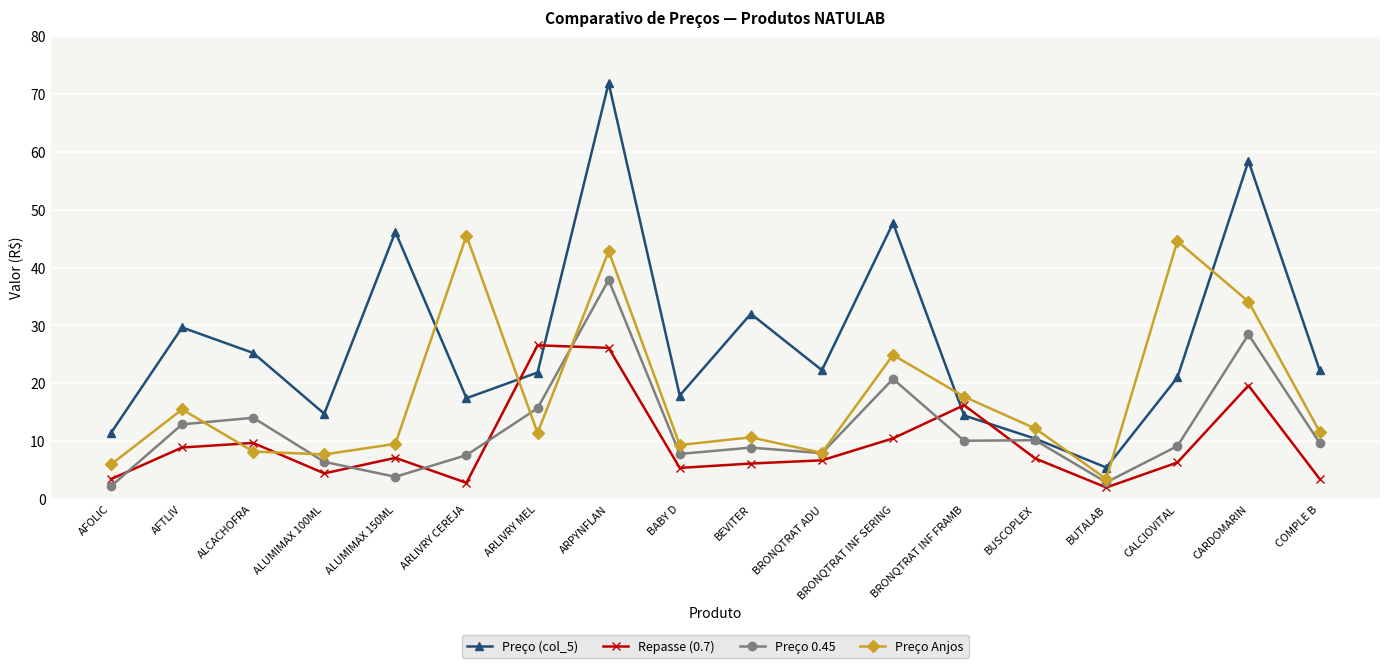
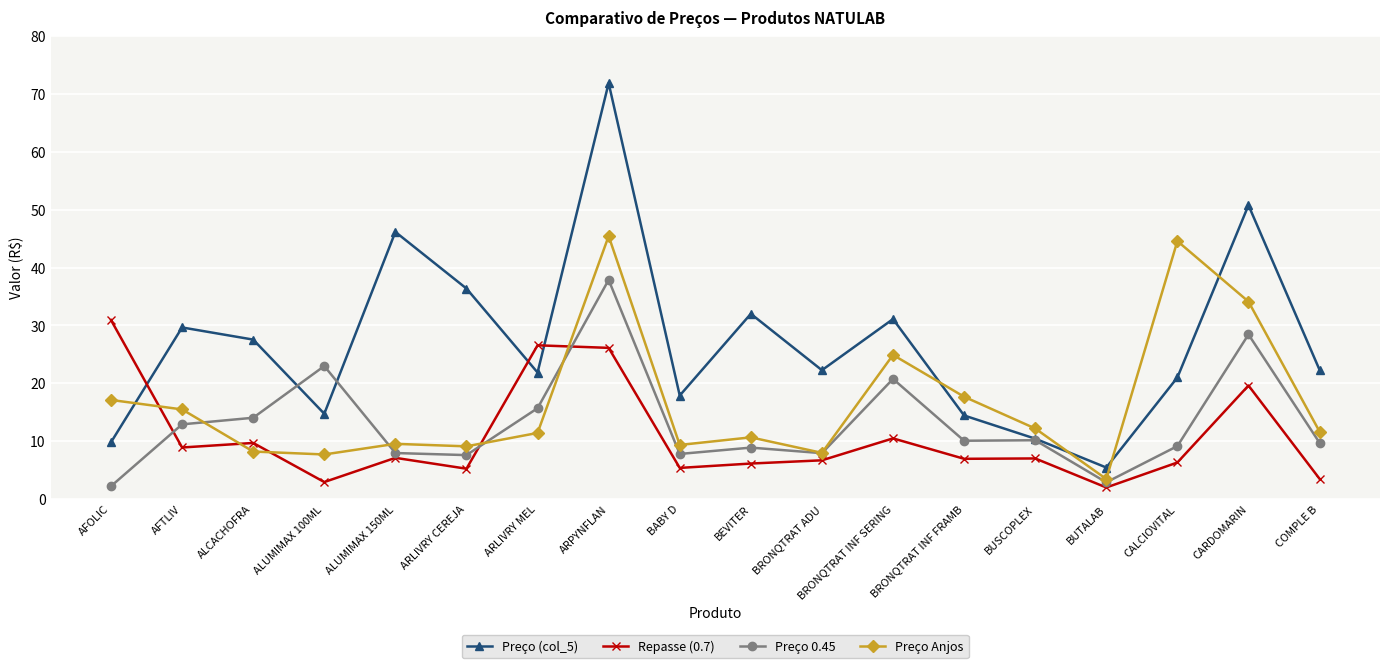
Preço (col_5), AFOLIC: 11 -> 10
Repasse (0.7), AFOLIC: 3 -> 31
Preço Anjos, AFOLIC: 6 -> 17
Preço (col_5), ALCACHOFRA: 25 -> 28
Repasse (0.7), ALUMIMAX 100ML: 4 -> 3
Preço 0.45, ALUMIMAX 100ML: 6 -> 23
Preço 0.45, ALUMIMAX 150ML: 4 -> 8
Preço (col_5), ARLIVRY CEREJA: 17 -> 36
Repasse (0.7), ARLIVRY CEREJA: 3 -> 5
Preço Anjos, ARLIVRY CEREJA: 46 -> 9
Preço Anjos, ARPYNFLAN: 43 -> 45
Preço (col_5), BRONQTRAT INF SERING: 48 -> 31
Repasse (0.7), BRONQTRAT INF FRAMB: 16 -> 7
Preço (col_5), CARDOMARIN: 58 -> 51
